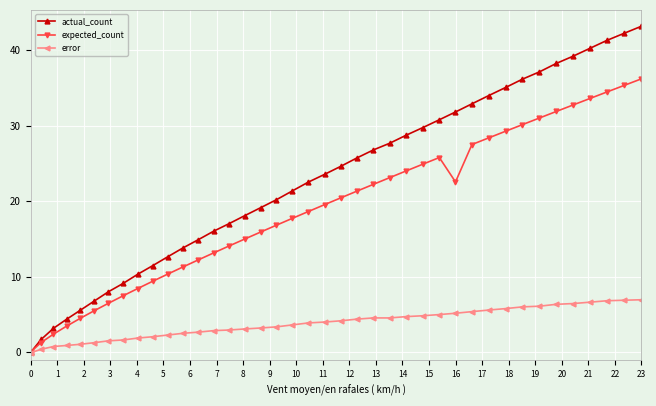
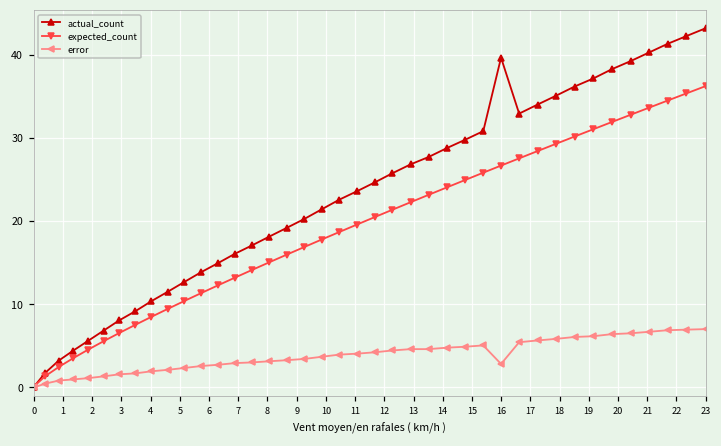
actual_count, 16: 32 -> 40
expected_count, 16: 23 -> 27
error, 16: 5 -> 3
